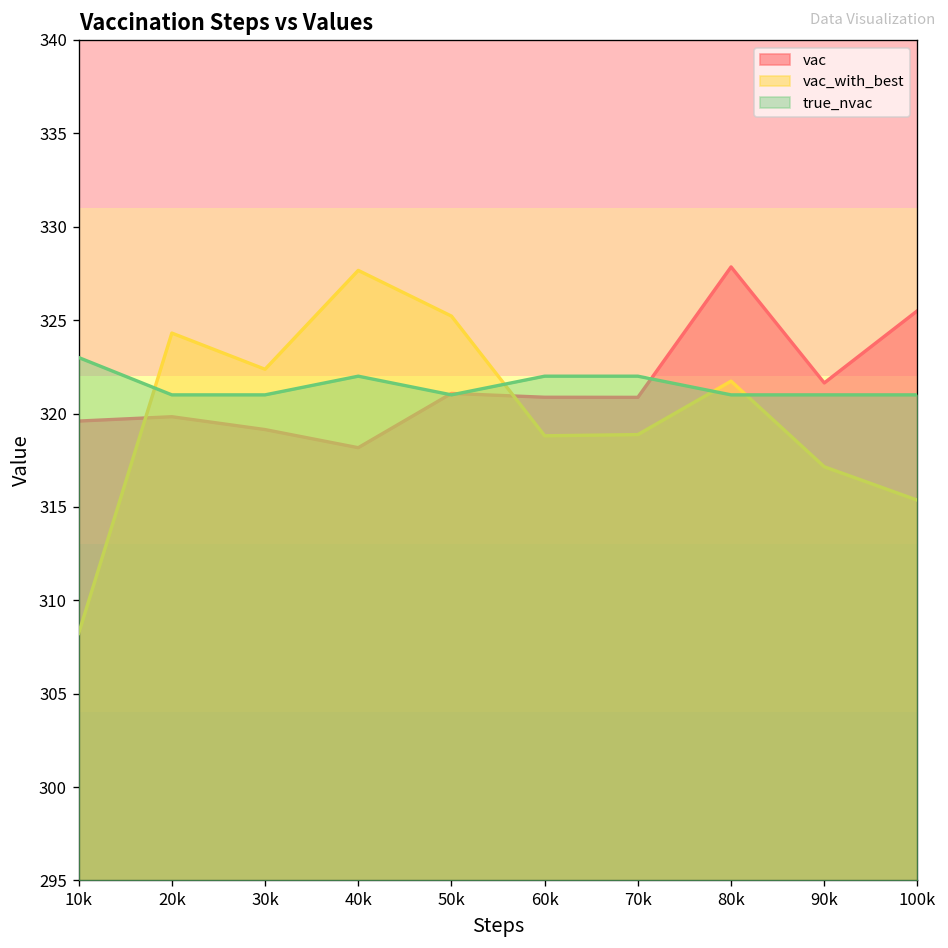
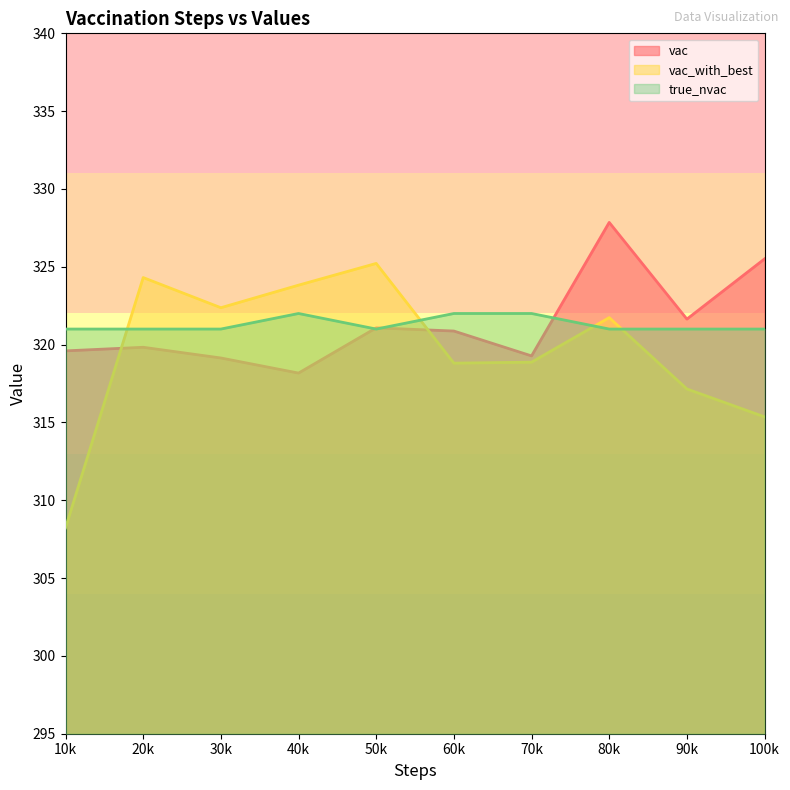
true_nvac, 10k: 323 -> 321
vac_with_best, 40k: 327.7 -> 323.8
vac, 70k: 320.9 -> 319.3
